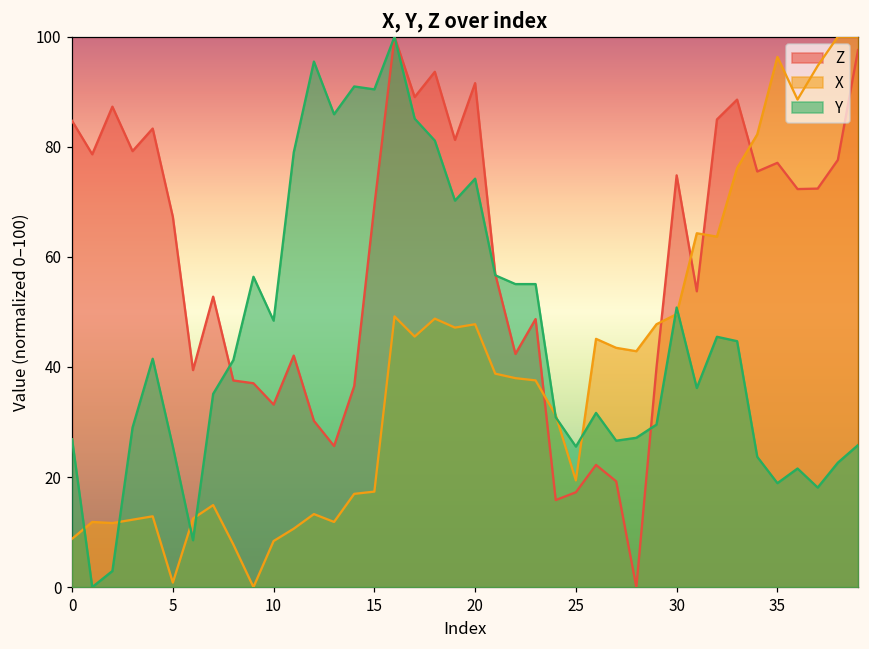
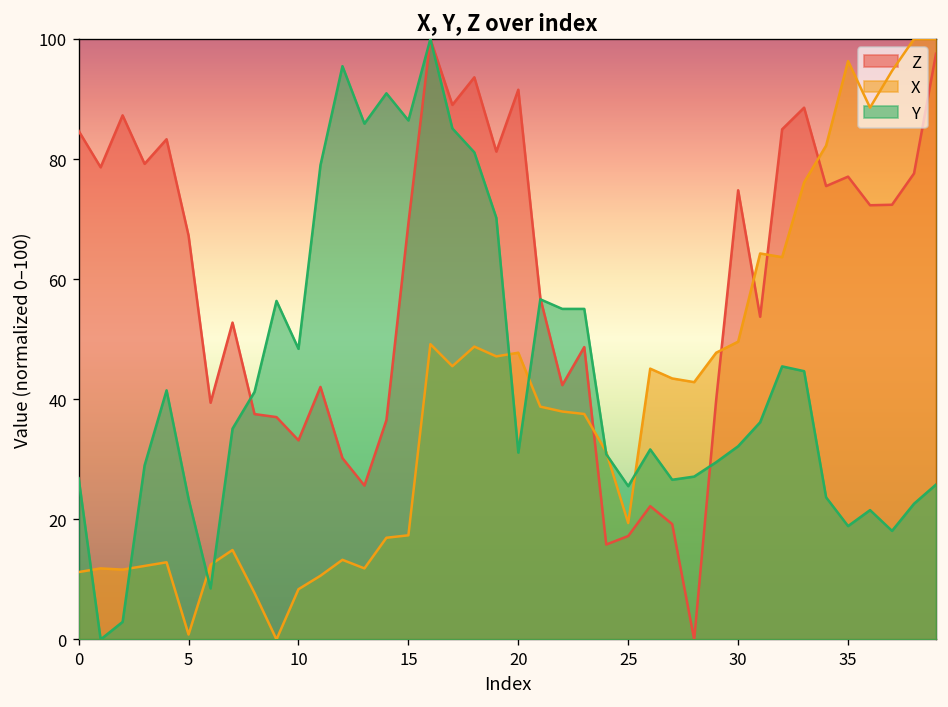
X, 0: 9 -> 11
Y, 5: 26 -> 23
Y, 15: 90 -> 86
Y, 20: 74 -> 31
Y, 30: 51 -> 32
